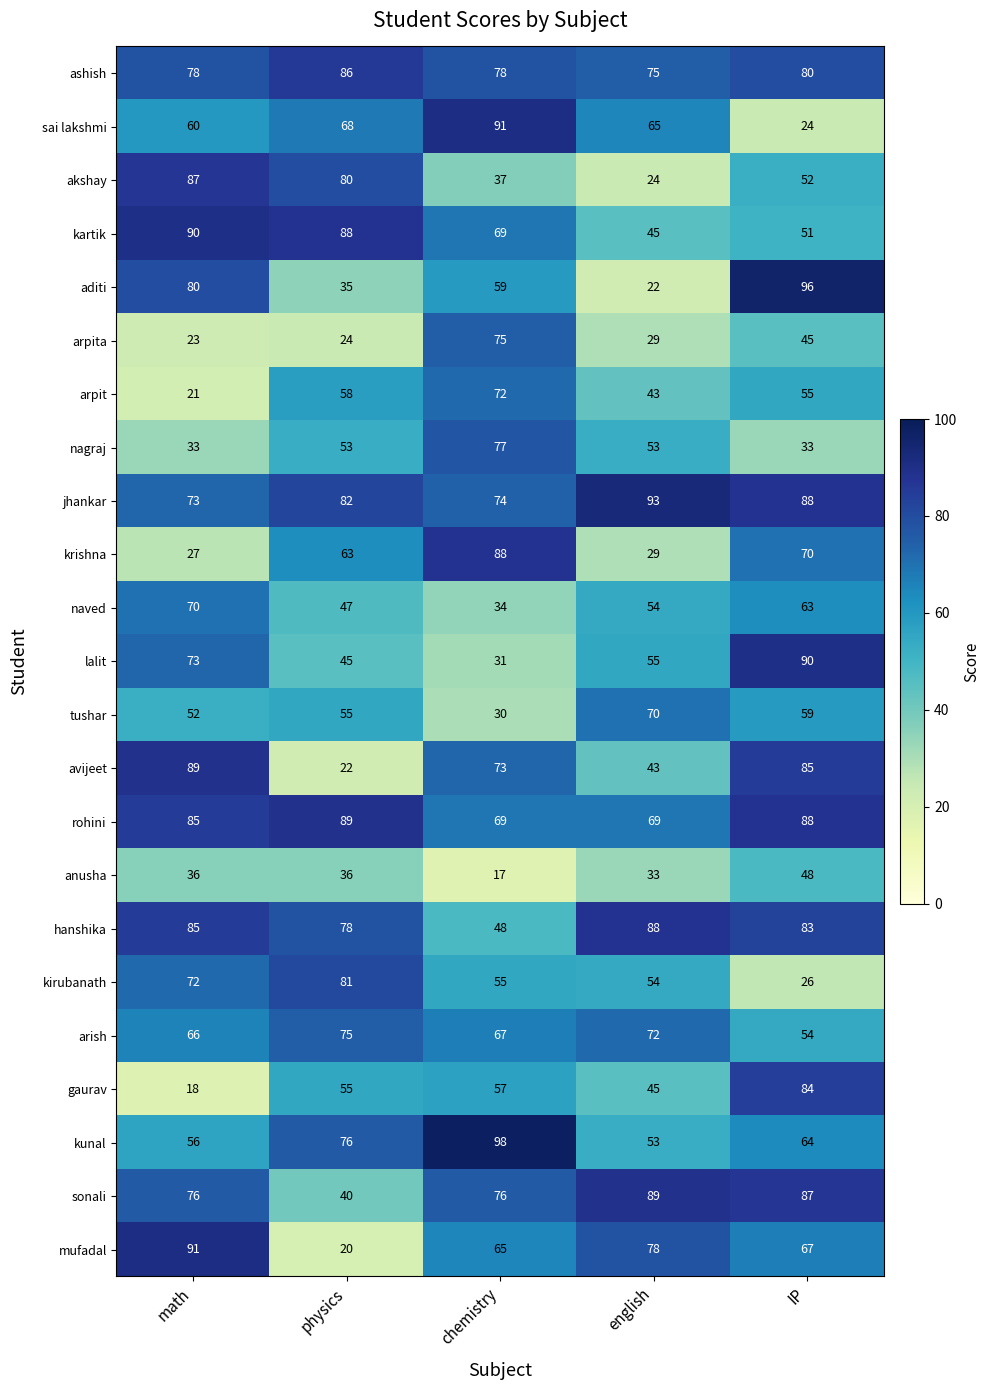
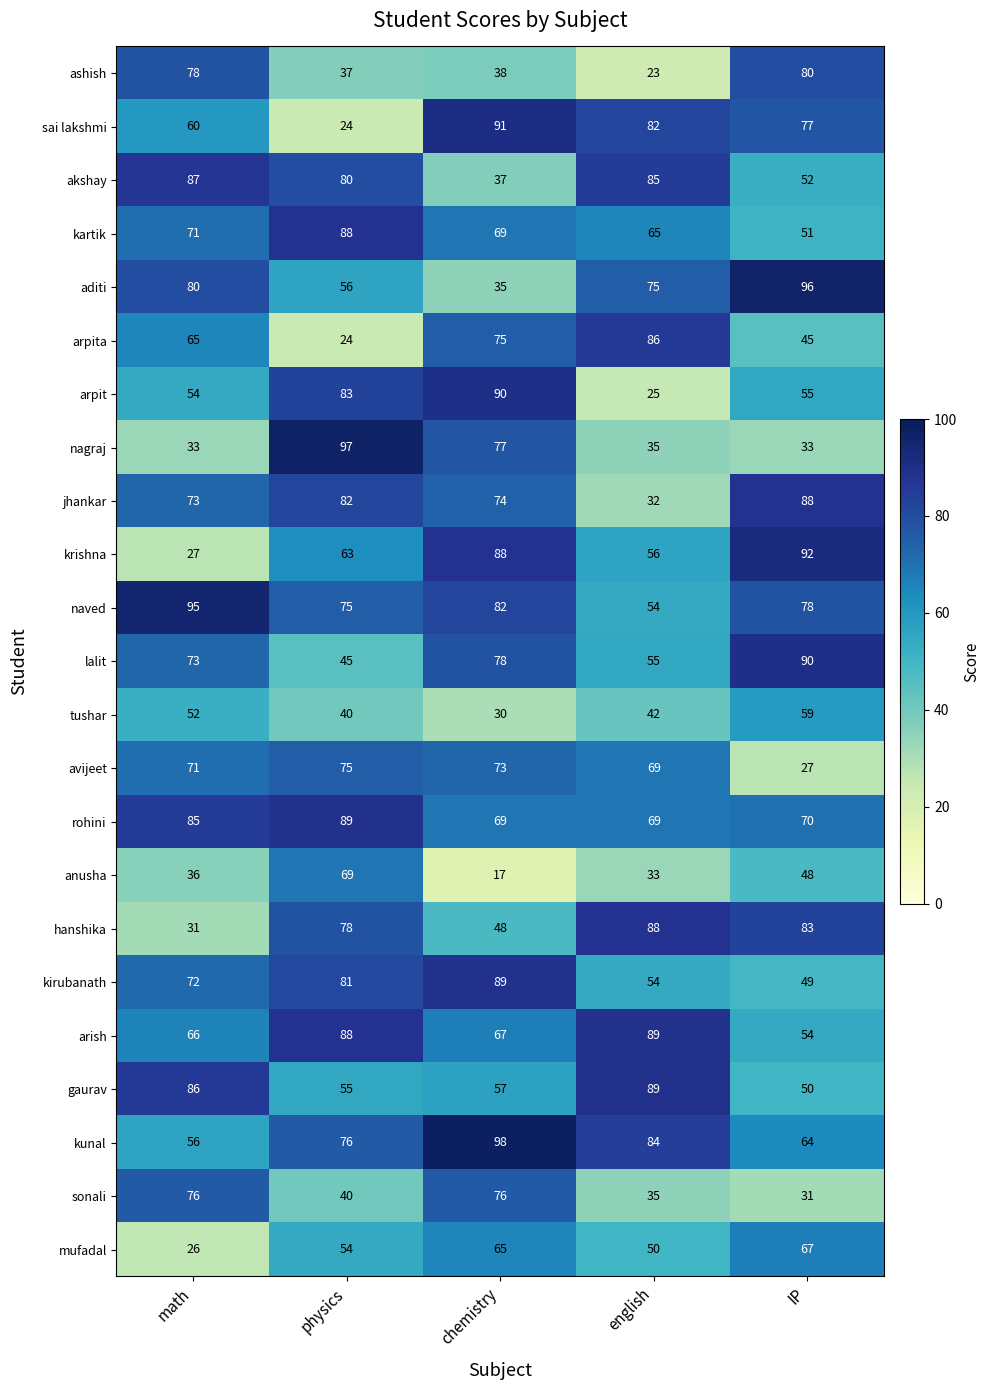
ashish, physics: 86 -> 37
ashish, chemistry: 78 -> 38
ashish, english: 75 -> 23
sai lakshmi, physics: 68 -> 24
sai lakshmi, english: 65 -> 82
sai lakshmi, IP: 24 -> 77
akshay, english: 24 -> 85
kartik, math: 90 -> 71
kartik, english: 45 -> 65
aditi, physics: 35 -> 56
aditi, chemistry: 59 -> 35
aditi, english: 22 -> 75
arpita, math: 23 -> 65
arpita, english: 29 -> 86
arpit, math: 21 -> 54
arpit, physics: 58 -> 83
arpit, chemistry: 72 -> 90
arpit, english: 43 -> 25
nagraj, physics: 53 -> 97
nagraj, english: 53 -> 35
jhankar, english: 93 -> 32
krishna, english: 29 -> 56
krishna, IP: 70 -> 92
naved, math: 70 -> 95
naved, physics: 47 -> 75
naved, chemistry: 34 -> 82
naved, IP: 63 -> 78
lalit, chemistry: 31 -> 78
tushar, physics: 55 -> 40
tushar, english: 70 -> 42
avijeet, math: 89 -> 71
avijeet, physics: 22 -> 75
avijeet, english: 43 -> 69
avijeet, IP: 85 -> 27
rohini, IP: 88 -> 70
anusha, physics: 36 -> 69
hanshika, math: 85 -> 31
kirubanath, chemistry: 55 -> 89
kirubanath, IP: 26 -> 49
arish, physics: 75 -> 88
arish, english: 72 -> 89
gaurav, math: 18 -> 86
gaurav, english: 45 -> 89
gaurav, IP: 84 -> 50
kunal, english: 53 -> 84
sonali, english: 89 -> 35
sonali, IP: 87 -> 31
mufadal, math: 91 -> 26
mufadal, physics: 20 -> 54
mufadal, english: 78 -> 50
